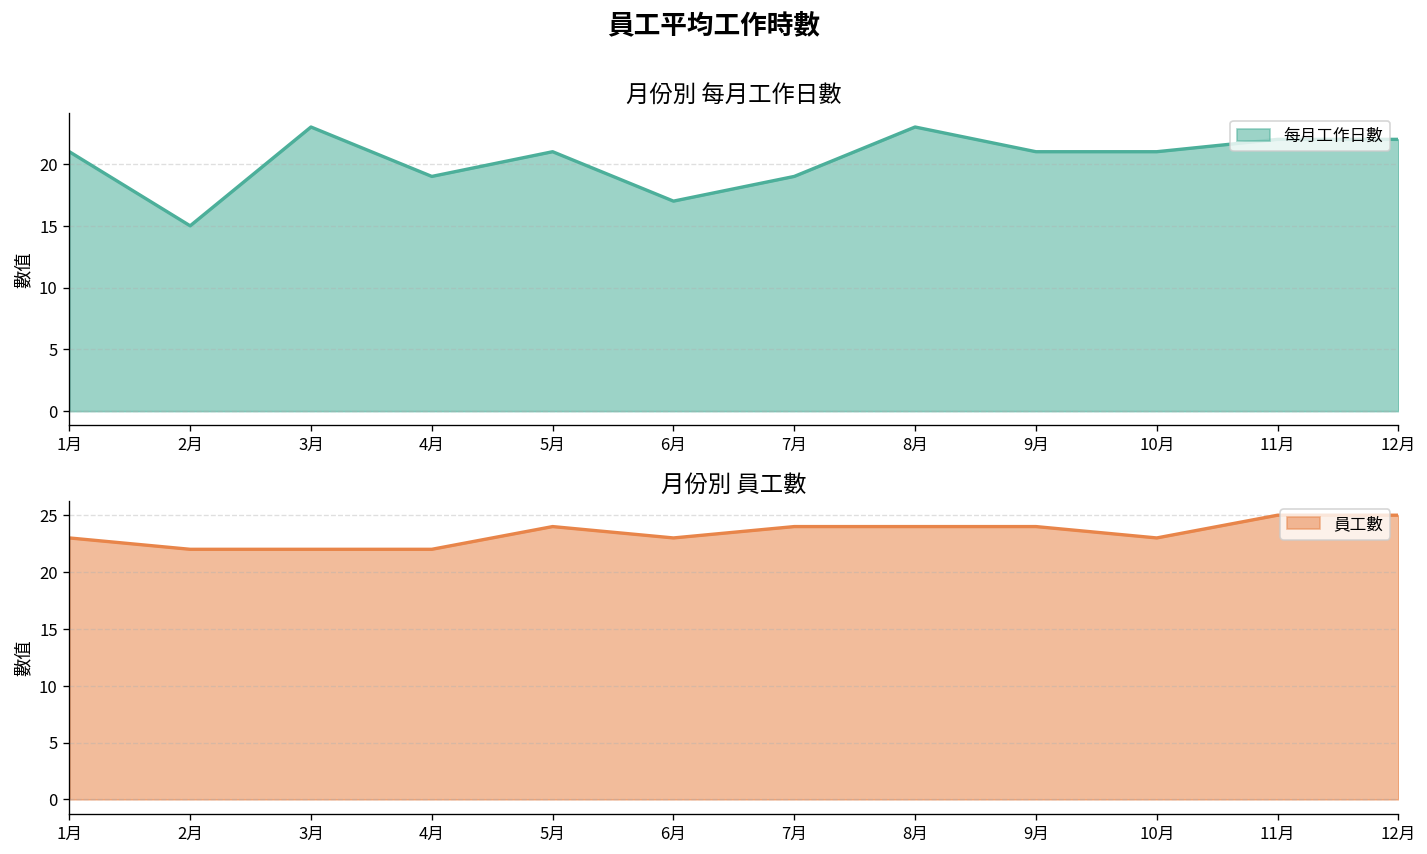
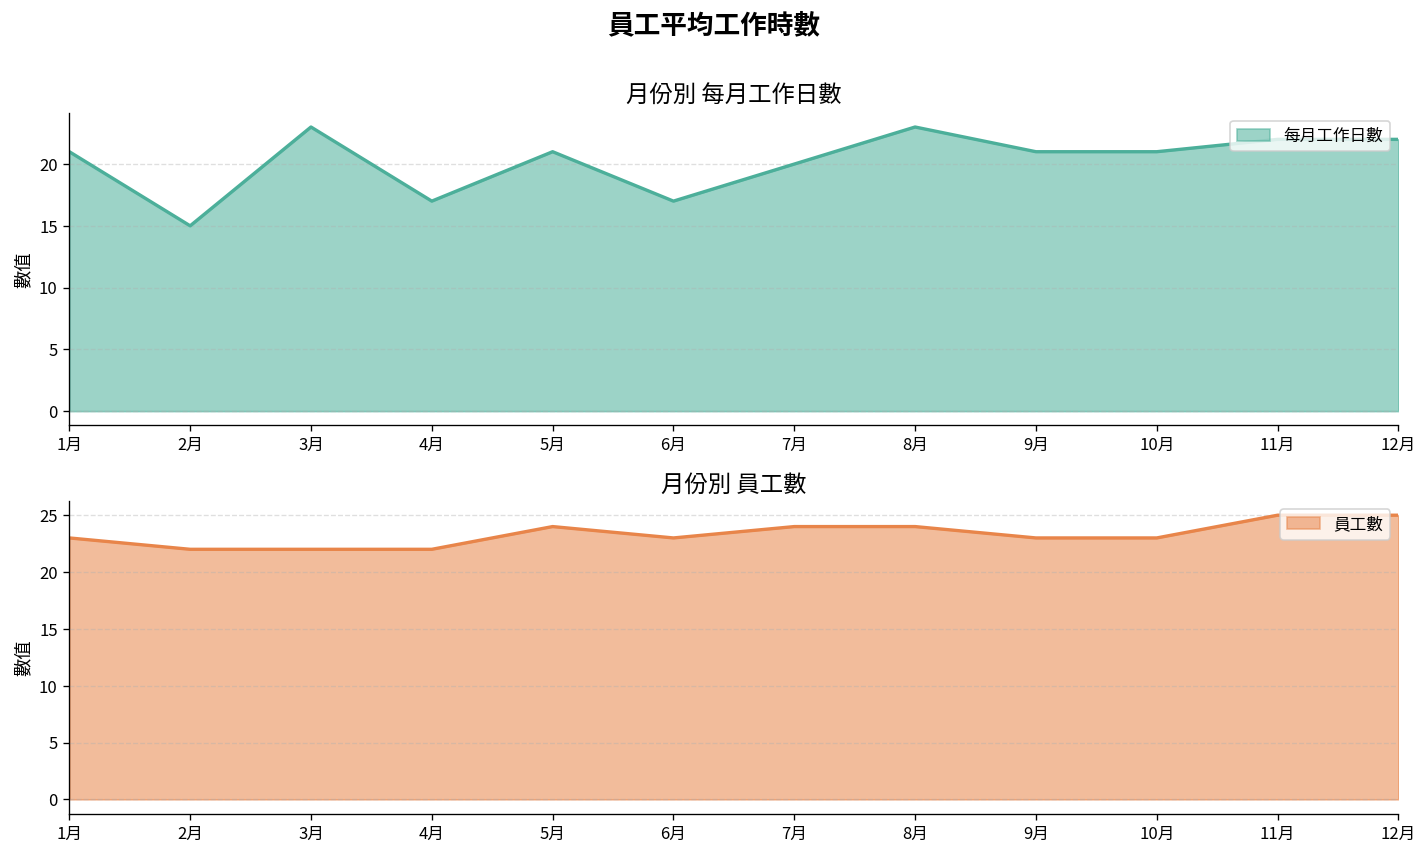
月份別 每月工作日數, 4月: 19 -> 17
月份別 每月工作日數, 7月: 19 -> 20
月份別 員工數, 9月: 24 -> 23
